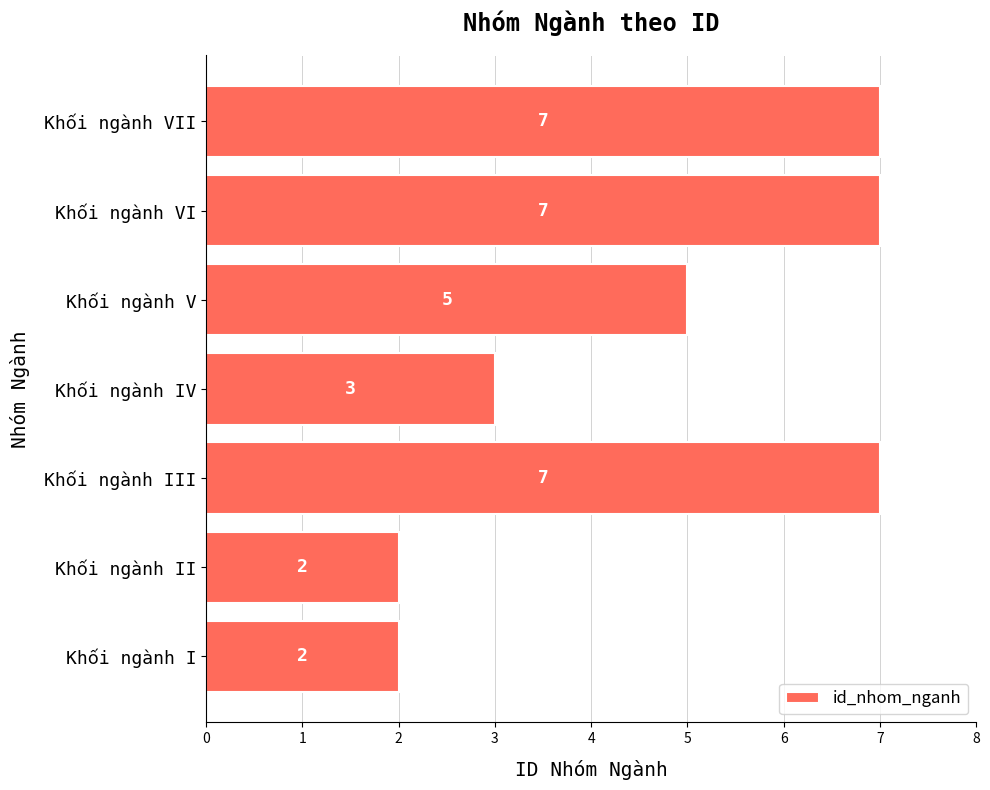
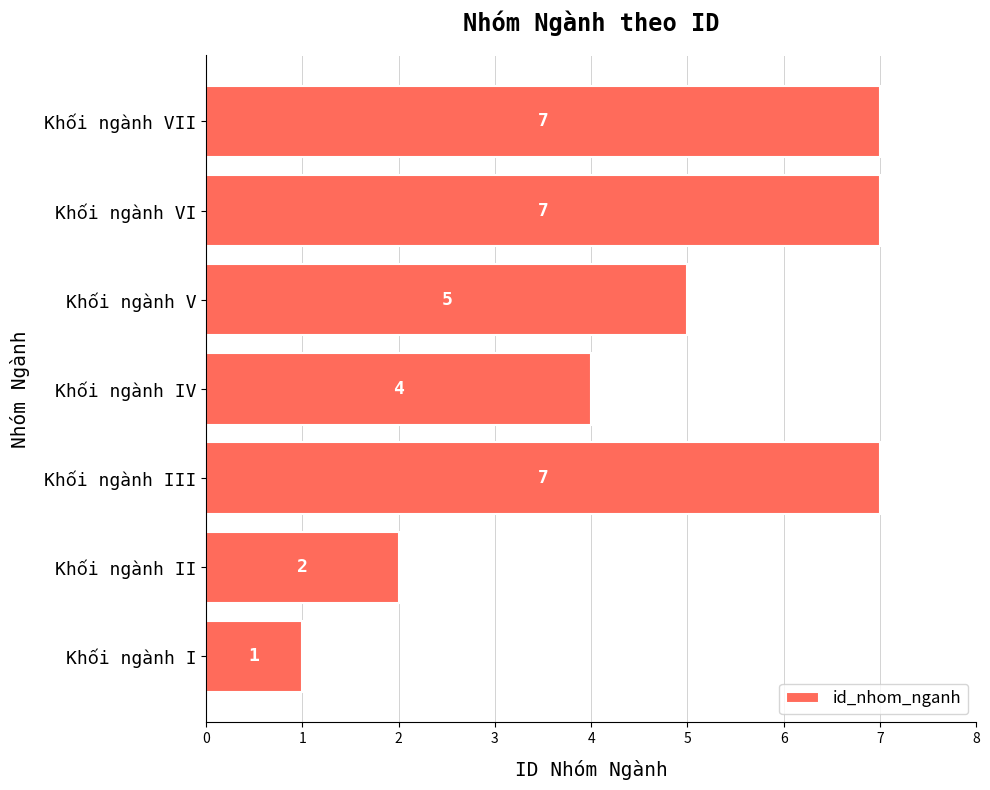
Khối ngành IV: 3 -> 4
Khối ngành I: 2 -> 1
